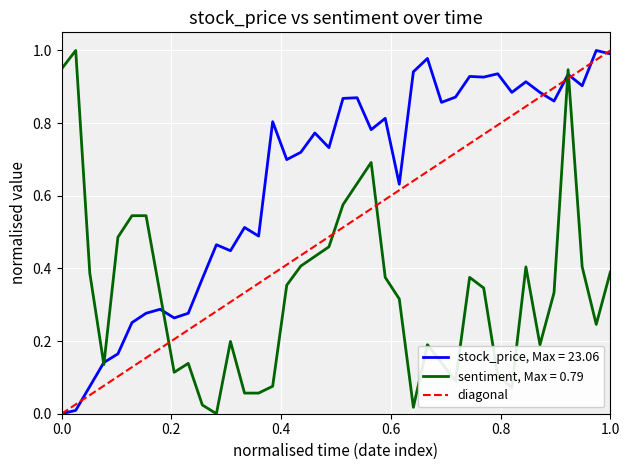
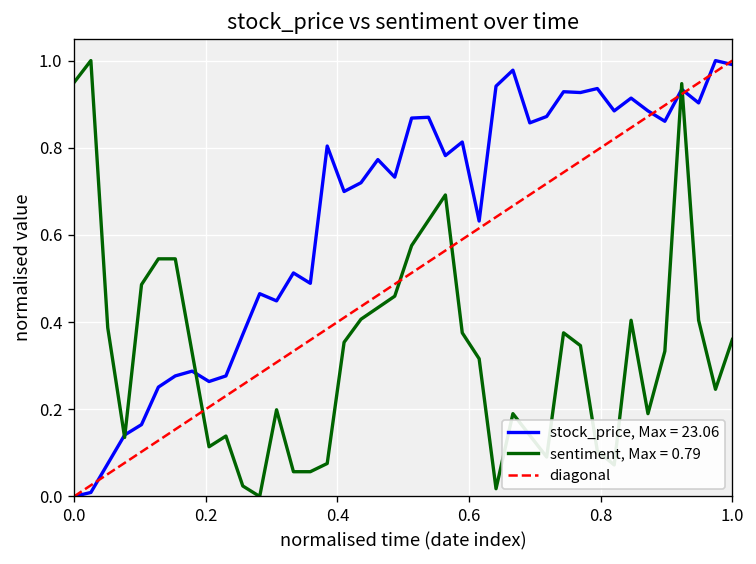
sentiment, Max = 0.79, 1.0: 0.39 -> 0.36
